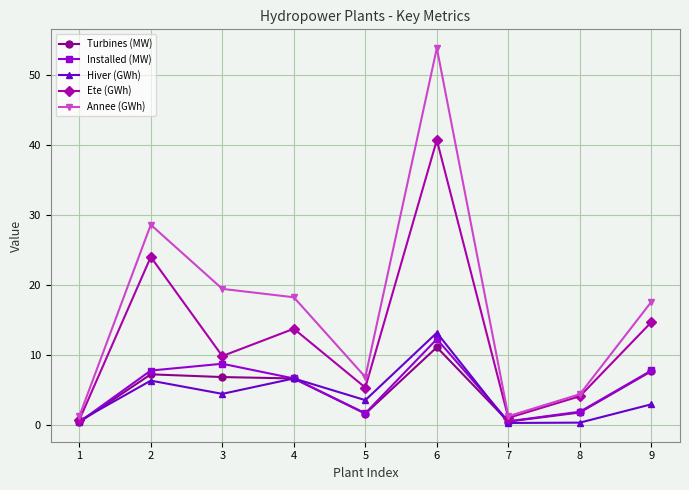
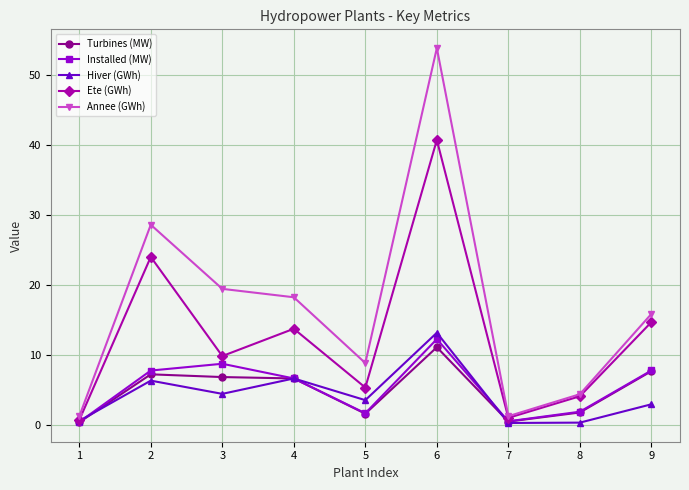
Annee (GWh), 5: 7 -> 9
Annee (GWh), 9: 18 -> 16
